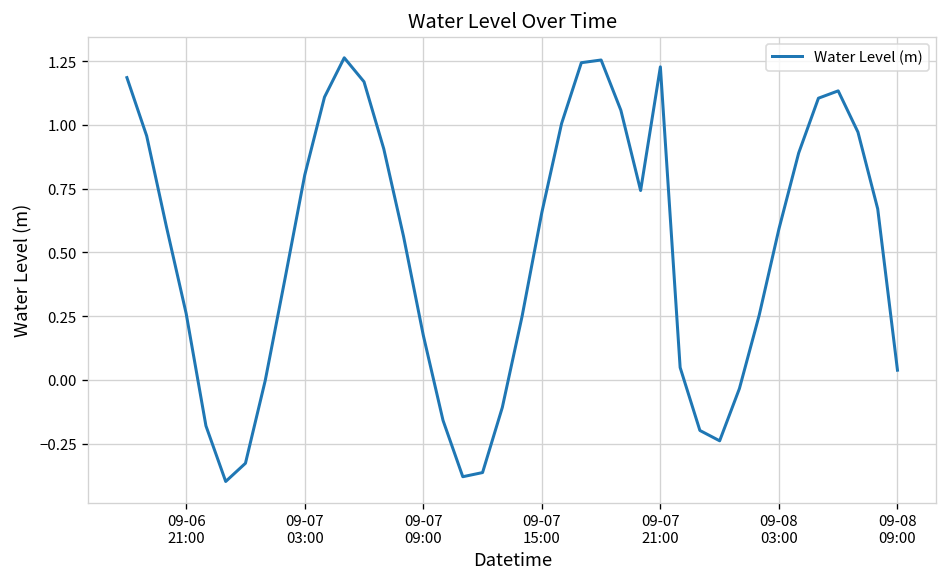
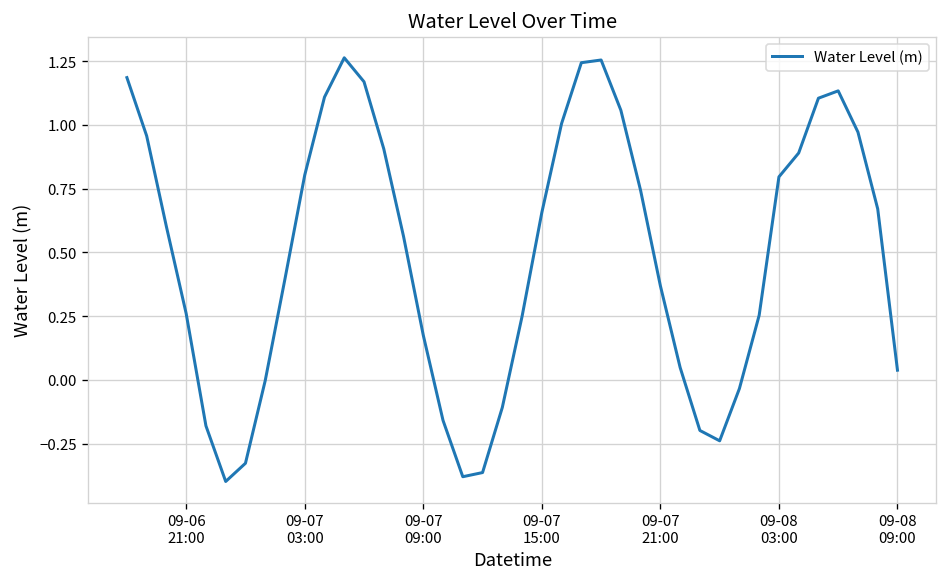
09-07 21:00: 1.23 -> 0.37
09-08 03:00: 0.59 -> 0.80
